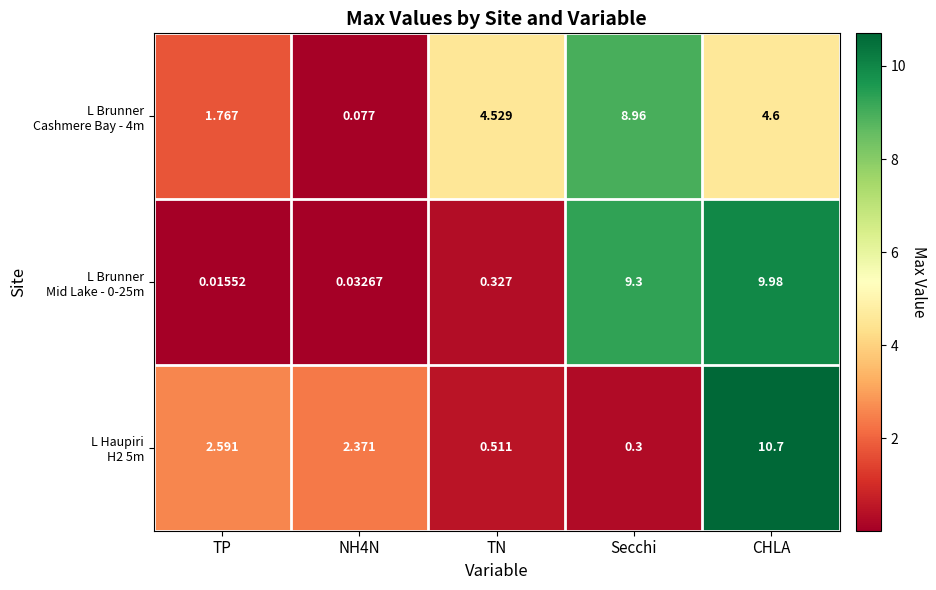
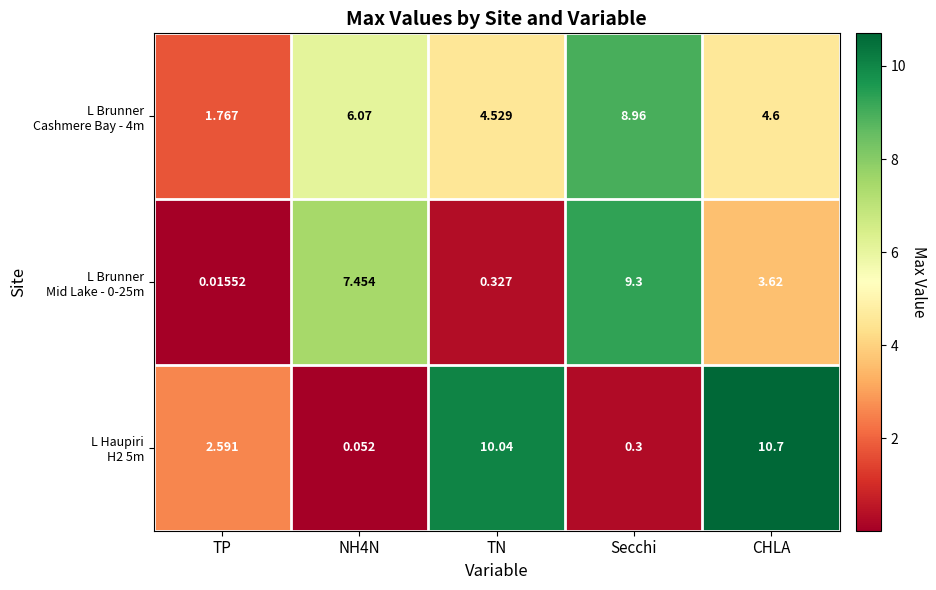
L Brunner Cashmere Bay - 4m, NH4N: 0.077 -> 6.07
L Brunner Mid Lake - 0-25m, NH4N: 0.03267 -> 7.454
L Brunner Mid Lake - 0-25m, CHLA: 9.98 -> 3.62
L Haupiri H2 5m, NH4N: 2.371 -> 0.052
L Haupiri H2 5m, TN: 0.511 -> 10.04
